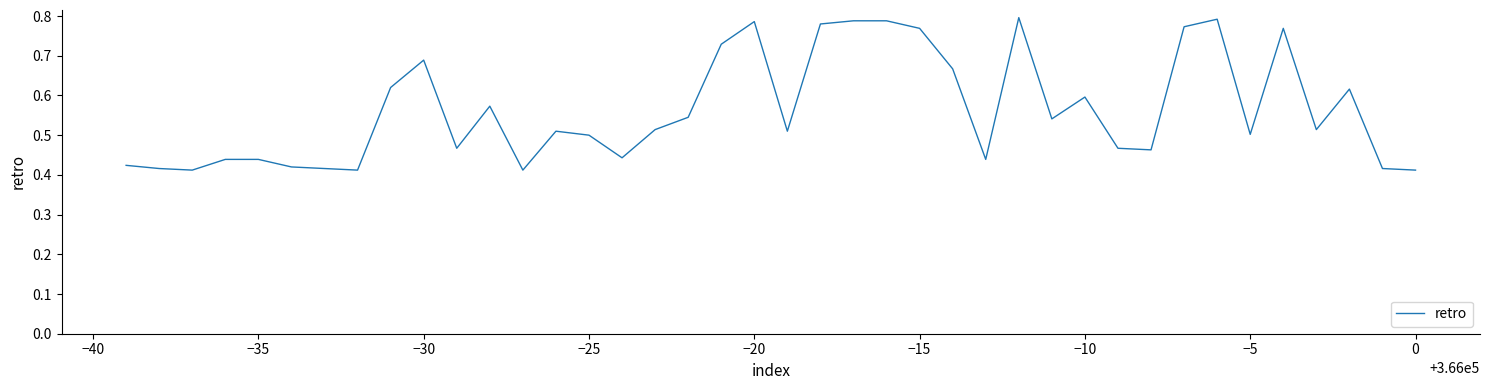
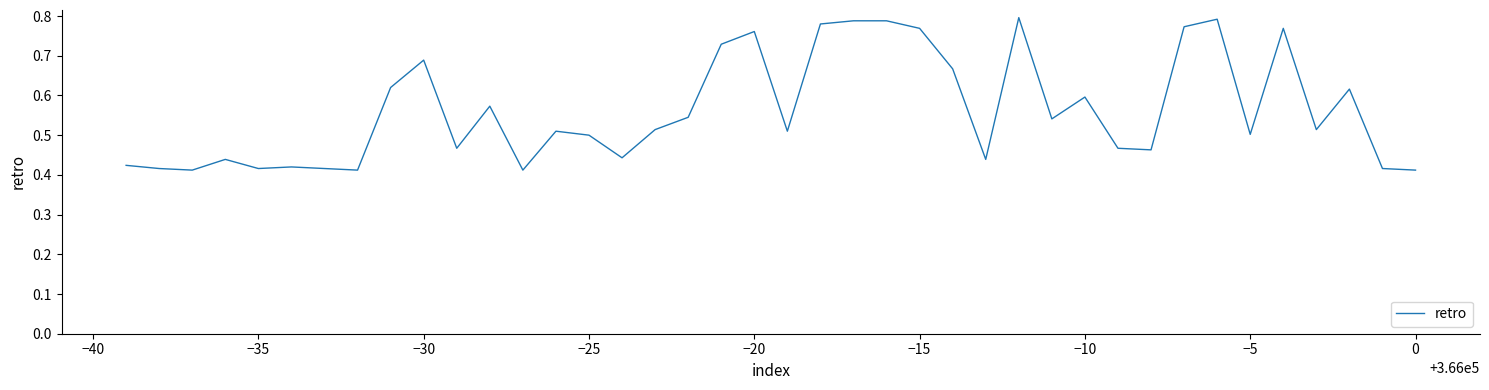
−35: 0.44 -> 0.42
−20: 0.79 -> 0.76
